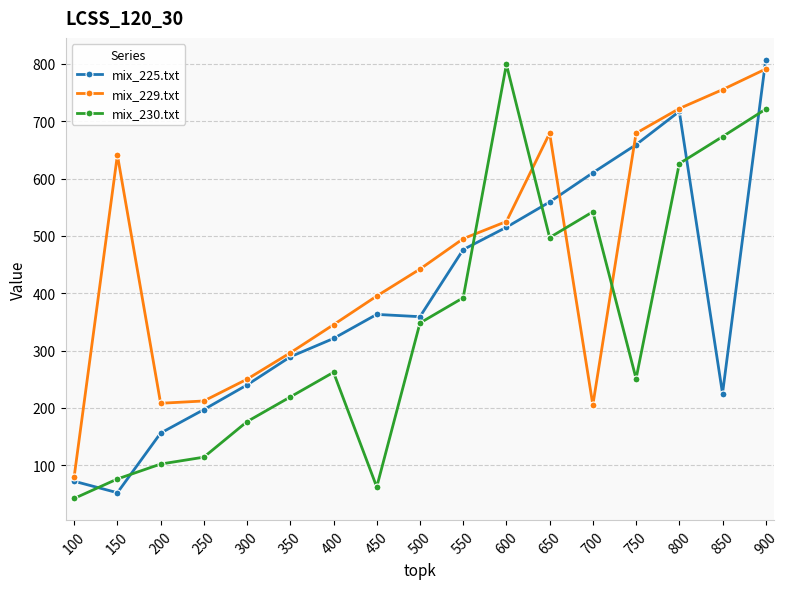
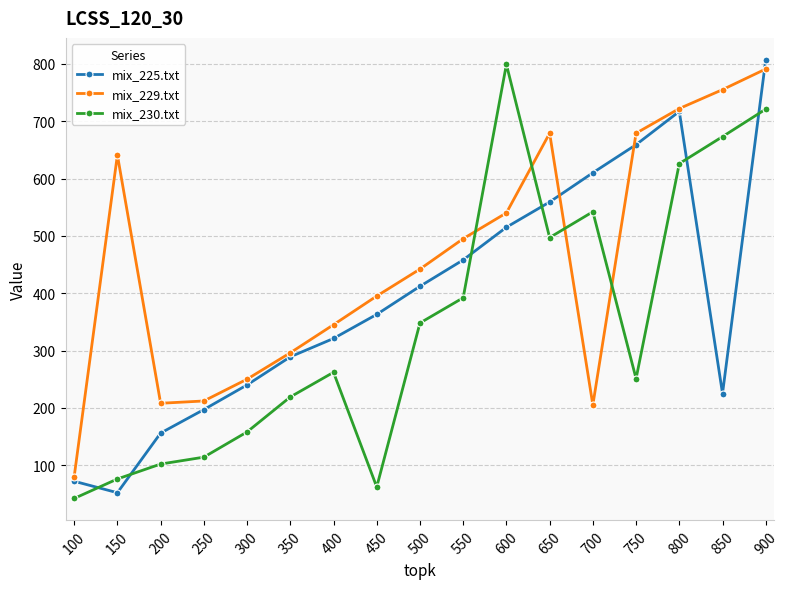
mix_230.txt, 300: 180 -> 160
mix_225.txt, 500: 360 -> 410
mix_225.txt, 550: 480 -> 460
mix_229.txt, 600: 530 -> 540
